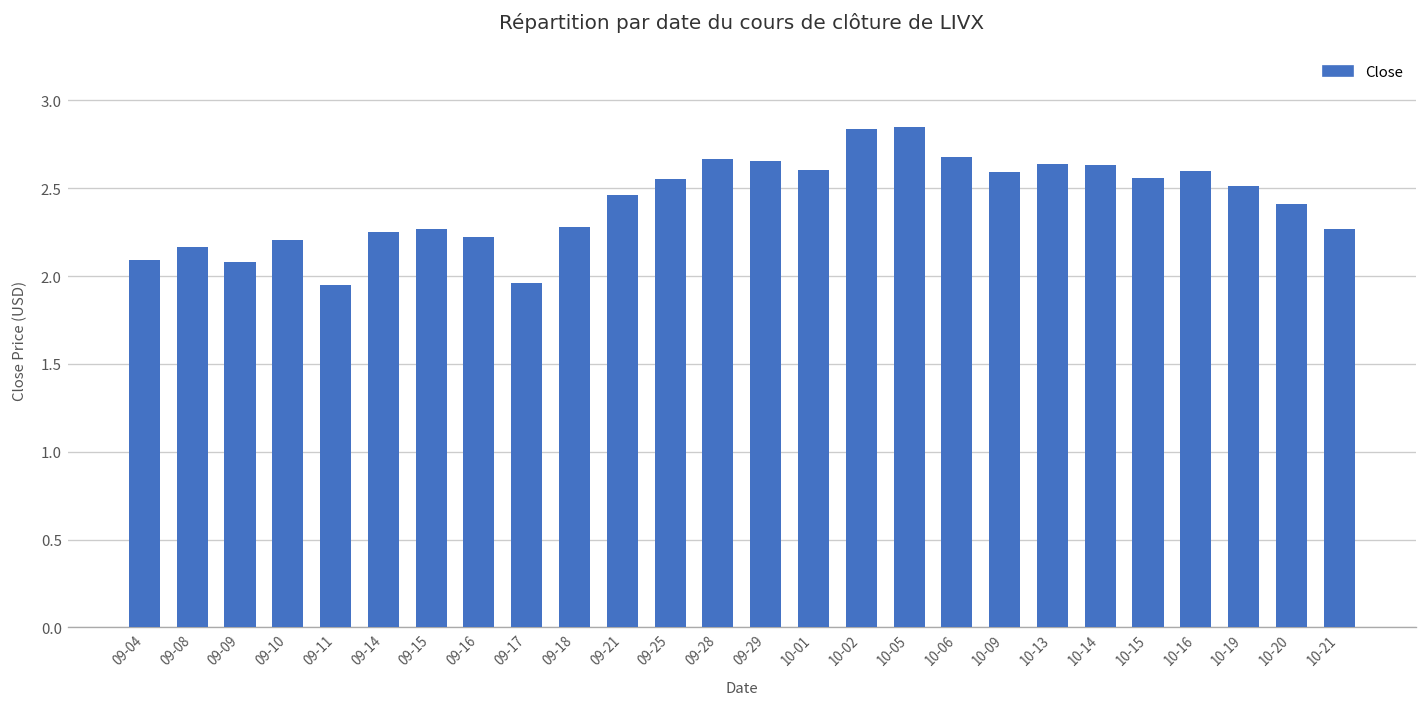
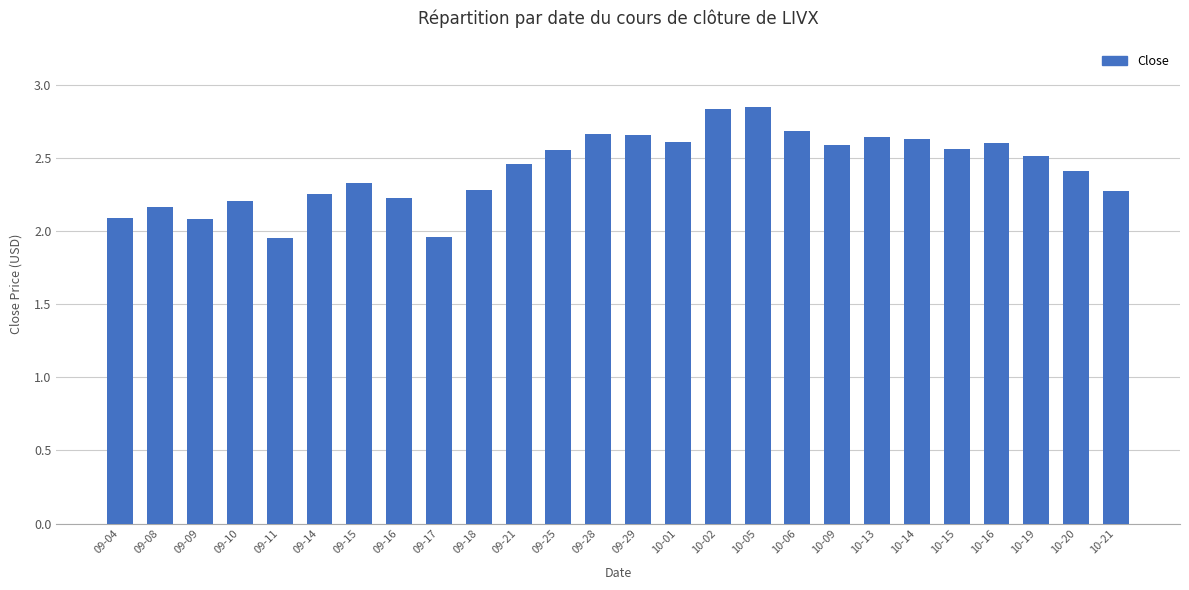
09-15: 2.27 -> 2.33
